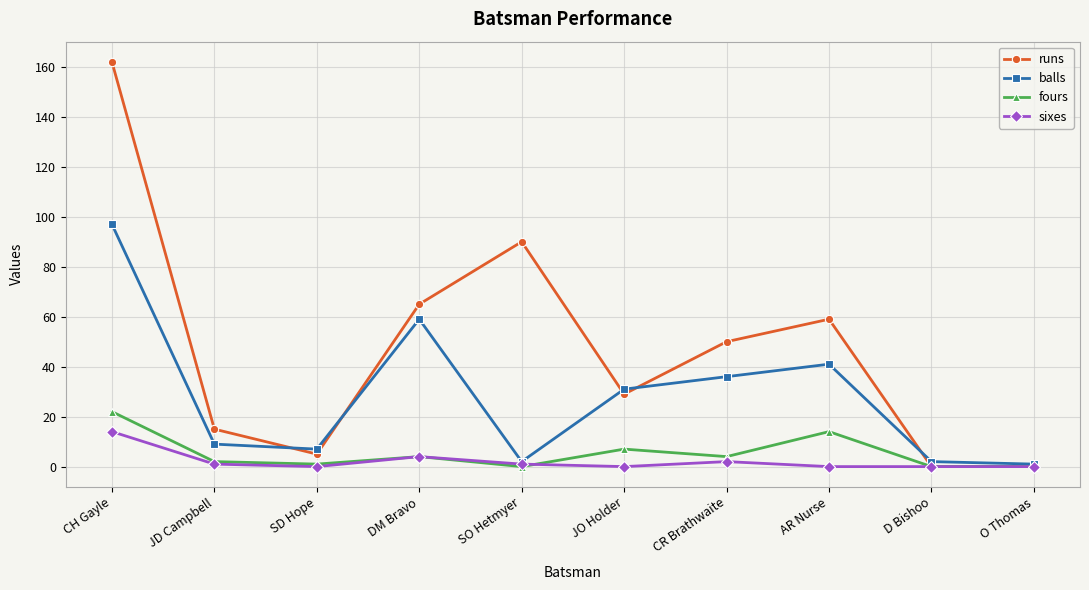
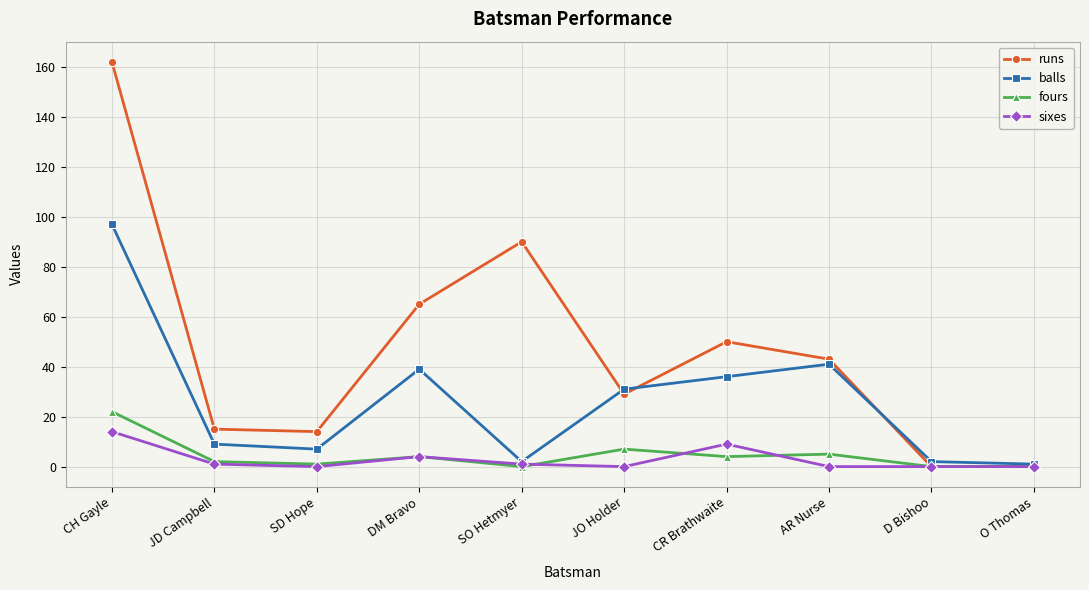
runs, SD Hope: 5 -> 14
balls, DM Bravo: 59 -> 39
sixes, CR Brathwaite: 2 -> 9
runs, AR Nurse: 59 -> 43
fours, AR Nurse: 14 -> 5
